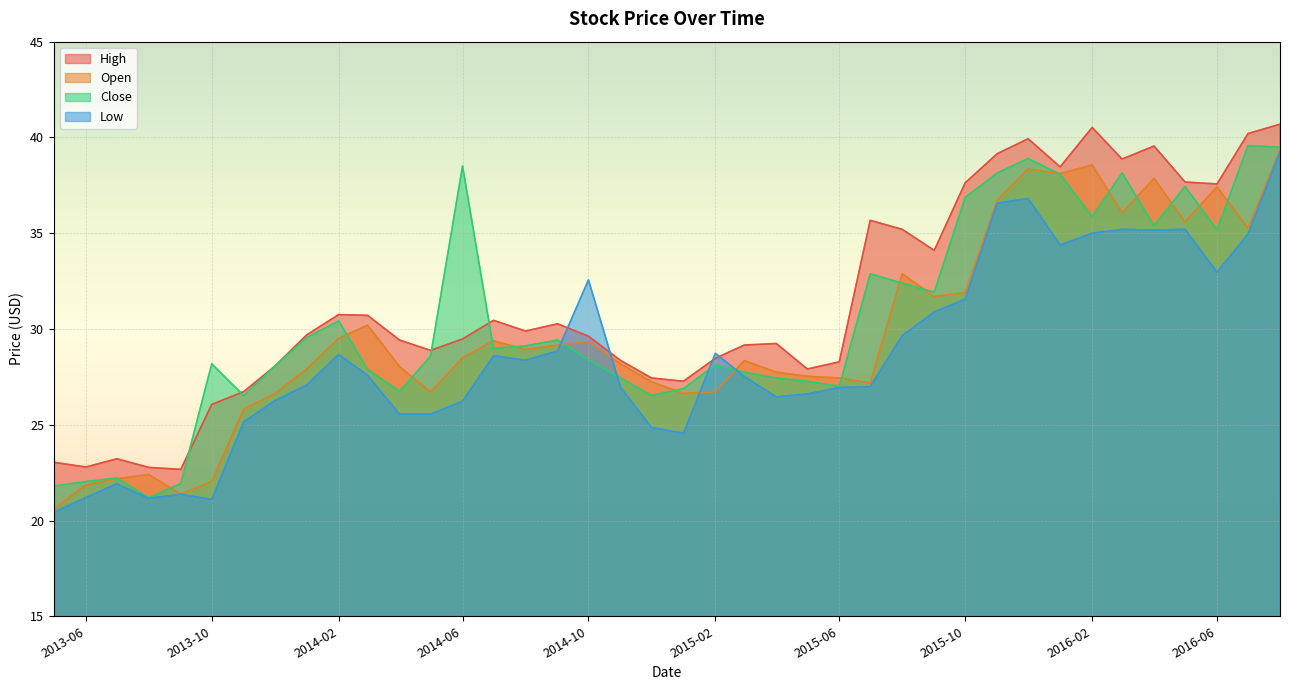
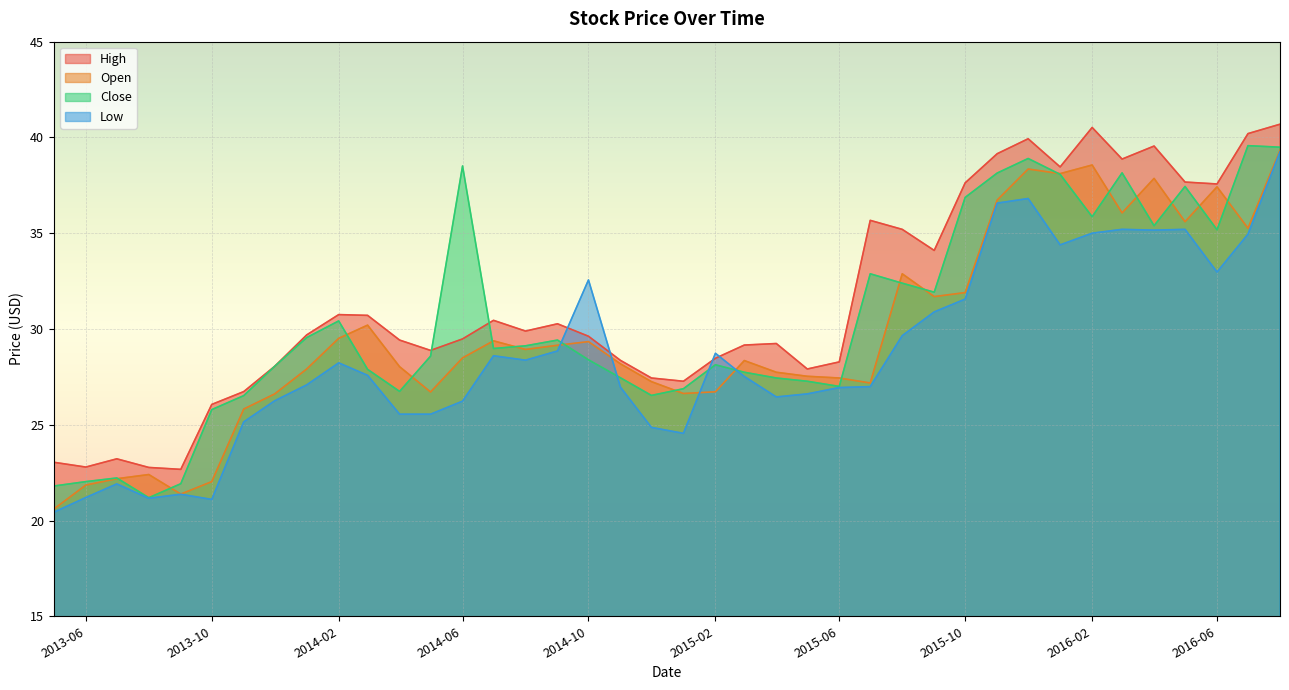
Close, 2013-10: 28.2 -> 25.8
Low, 2014-02: 28.7 -> 28.2
